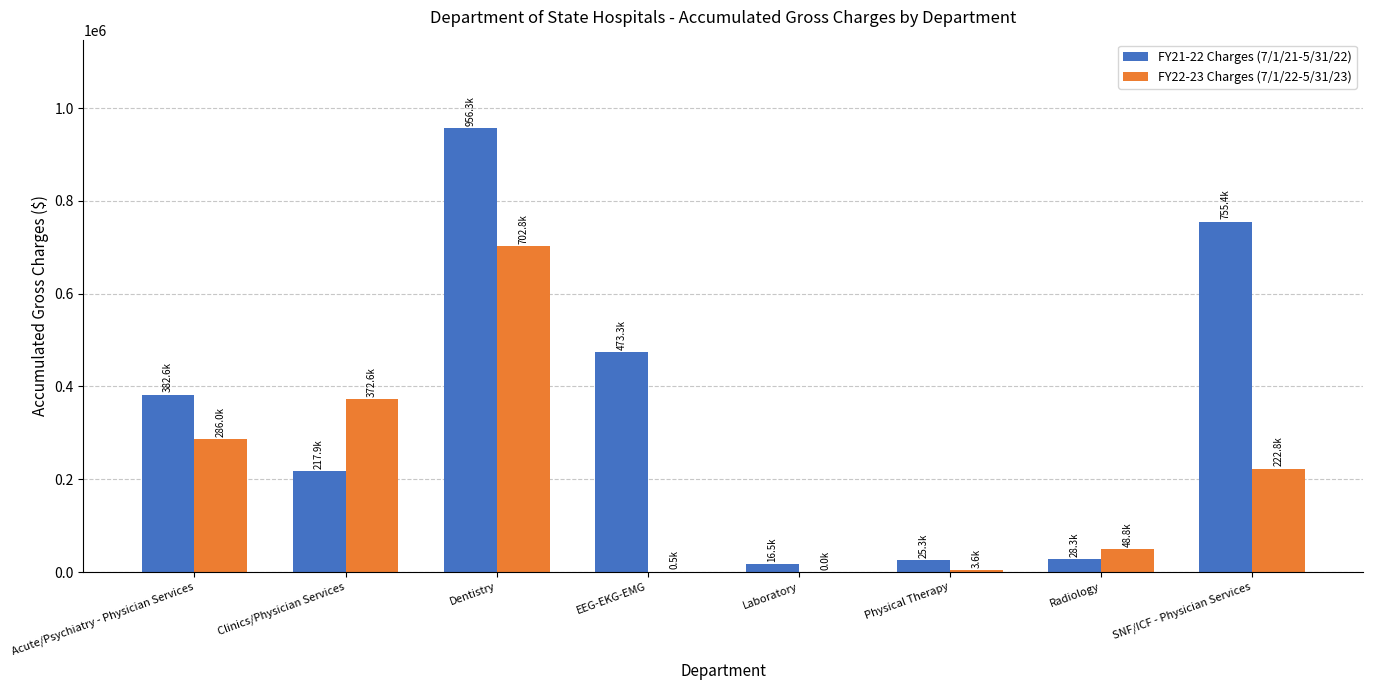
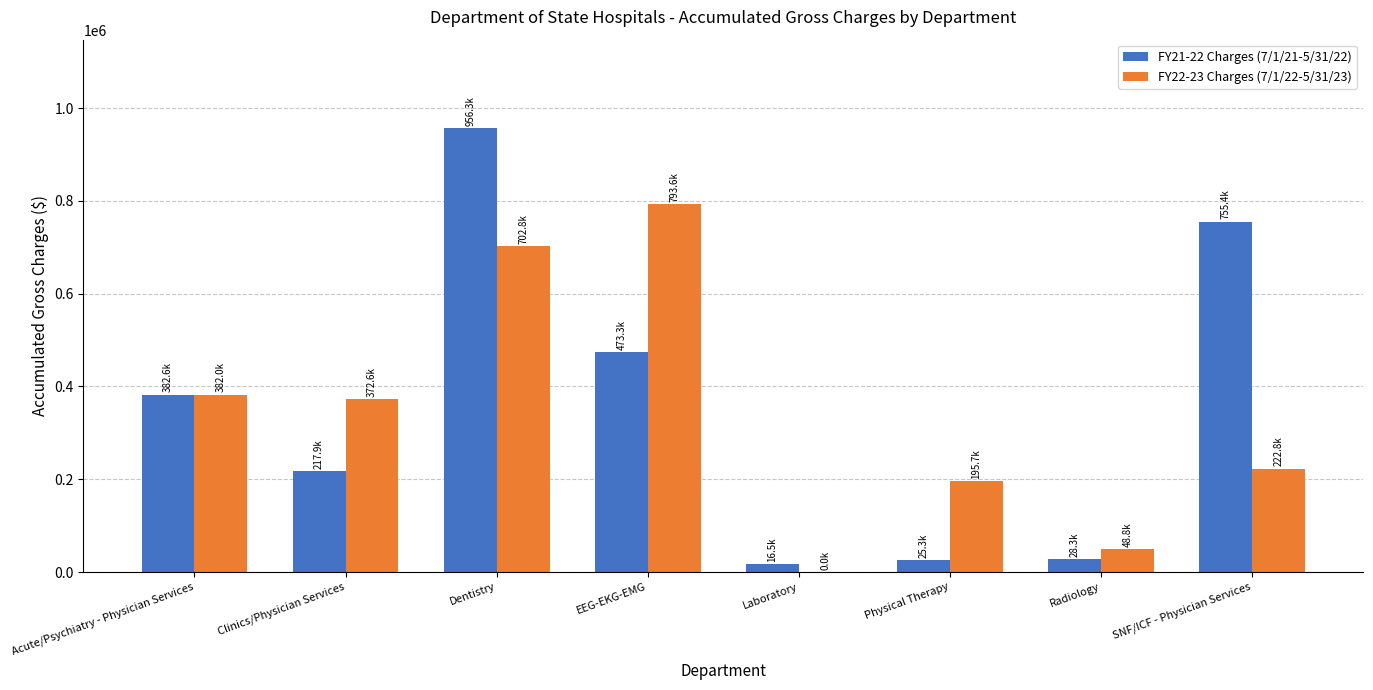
FY22-23 Charges (7/1/22-5/31/23), Acute/Psychiatry - Physician Services: 286.0k -> 382.0k
FY22-23 Charges (7/1/22-5/31/23), EEG-EKG-EMG: 0.5k -> 793.6k
FY22-23 Charges (7/1/22-5/31/23), Physical Therapy: 3.6k -> 195.7k
